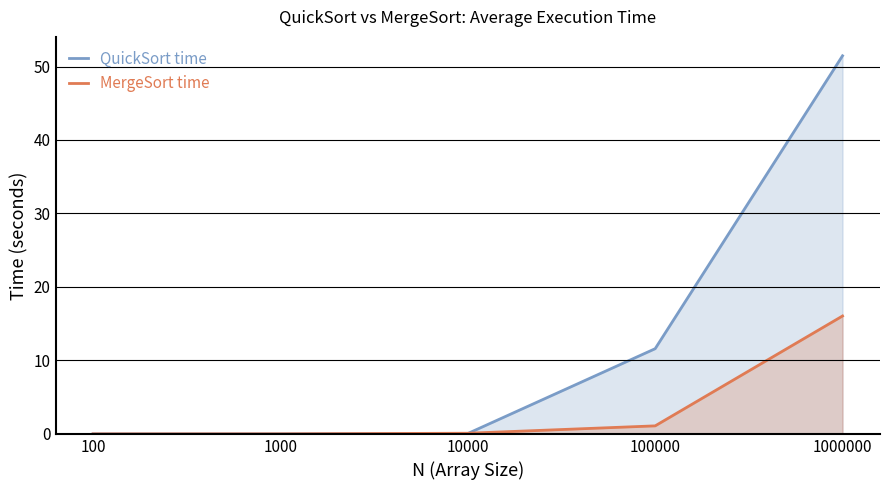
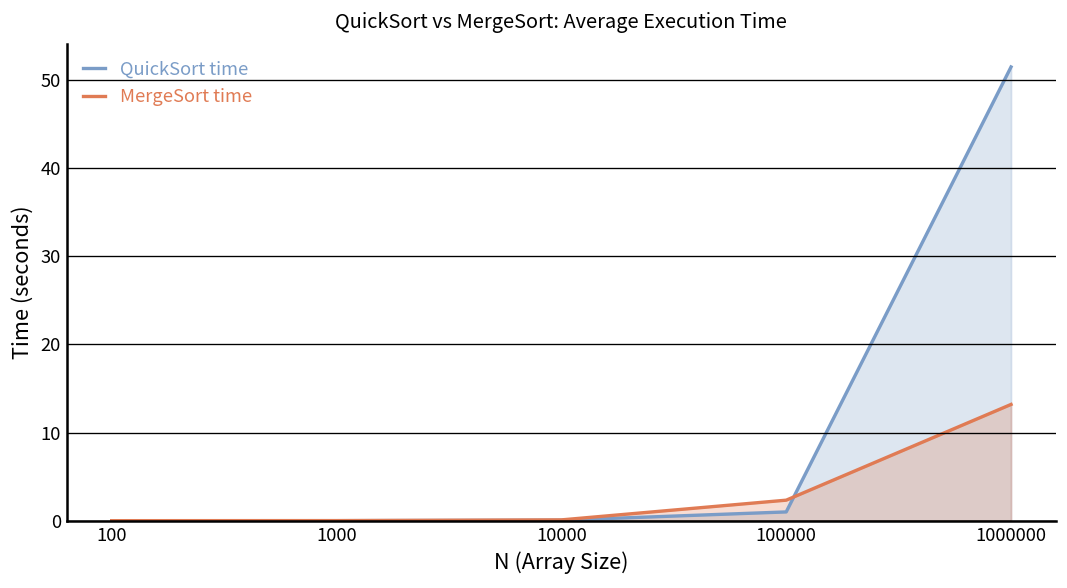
QuickSort time, 100000: 12 -> 1
MergeSort time, 100000: 1 -> 2
MergeSort time, 1000000: 16 -> 13
